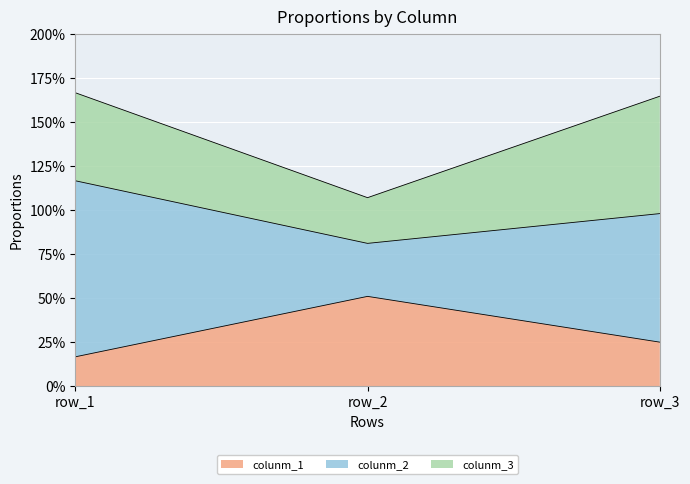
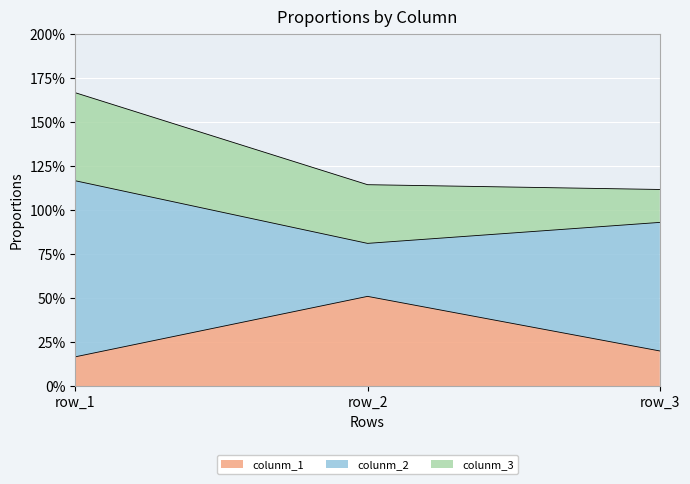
colunm_3, row_2: 26% -> 33%
colunm_1, row_3: 25% -> 20%
colunm_3, row_3: 67% -> 19%
